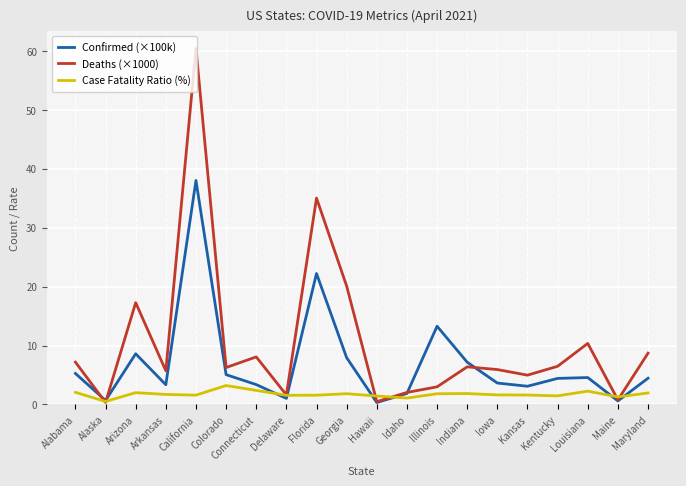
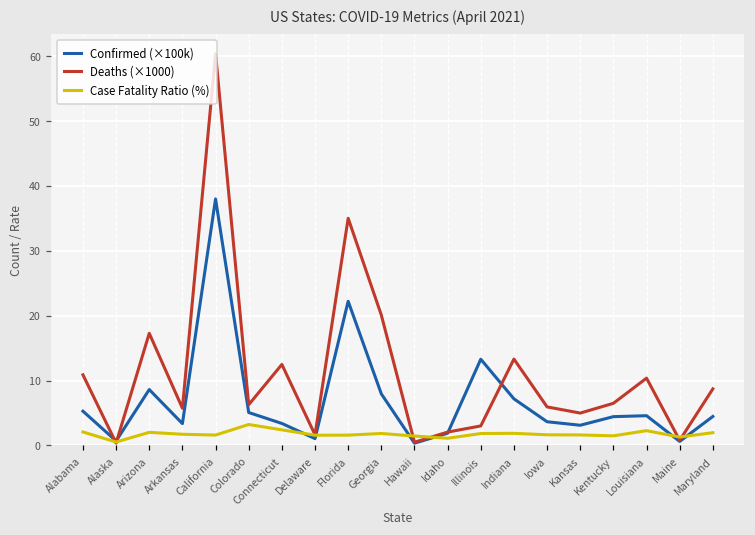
Deaths (×1000), Alabama: 7 -> 11
Deaths (×1000), Connecticut: 8 -> 12
Deaths (×1000), Indiana: 6 -> 13
